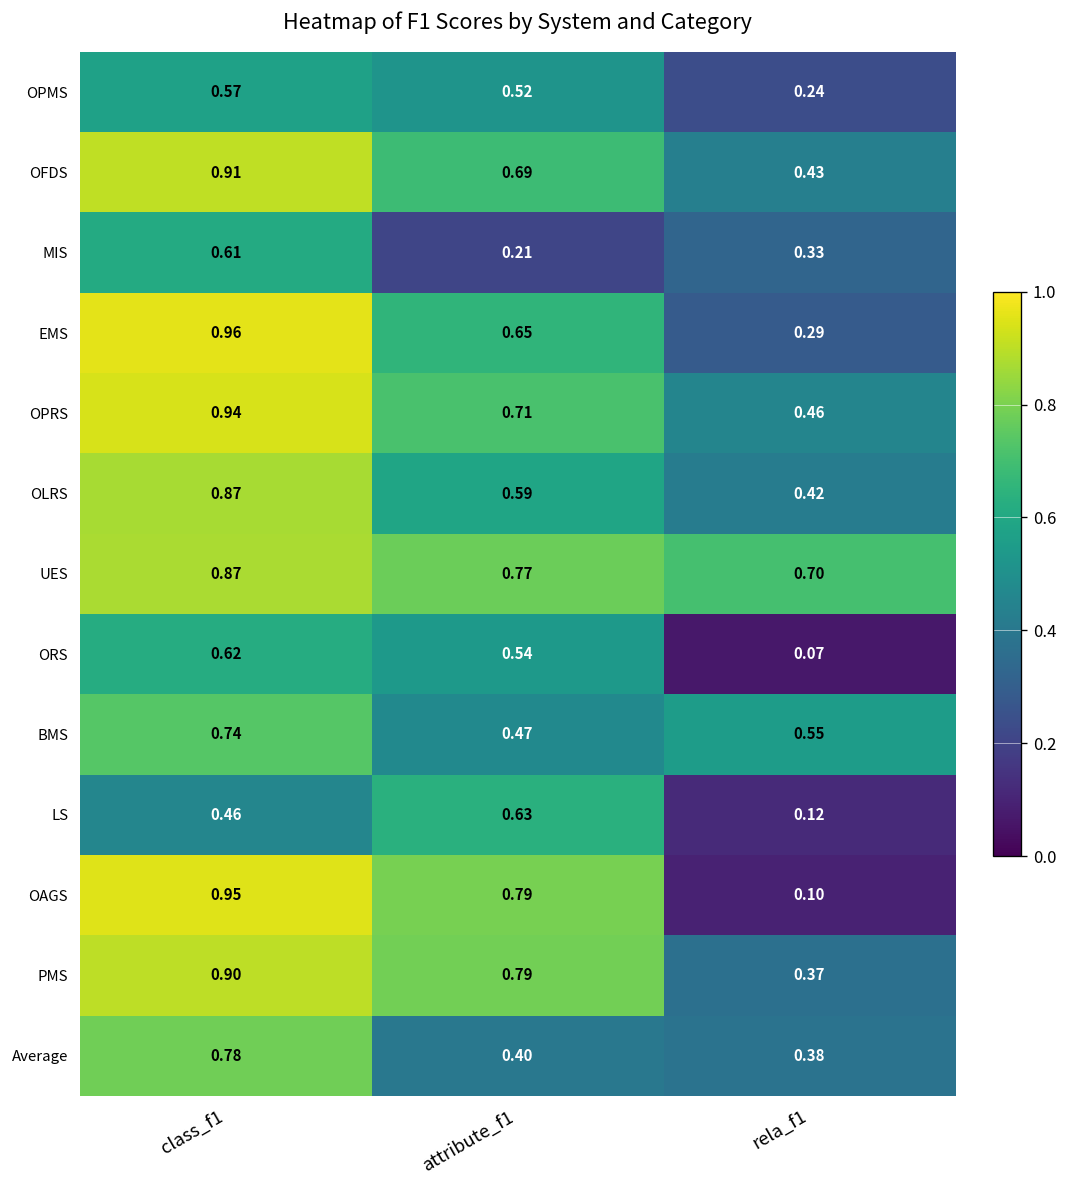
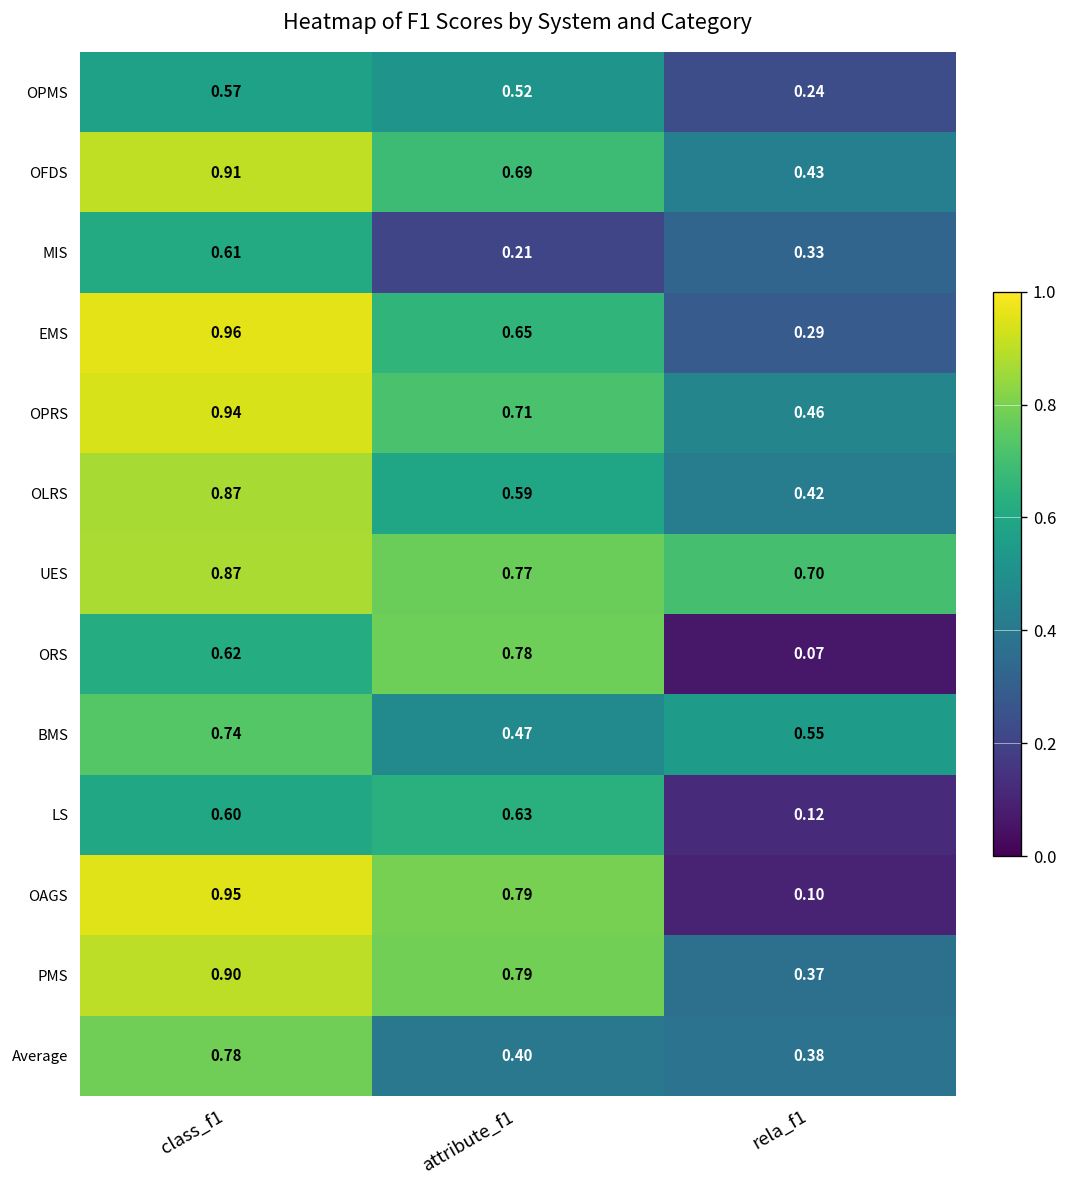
ORS, attribute_f1: 0.54 -> 0.78
LS, class_f1: 0.46 -> 0.60
